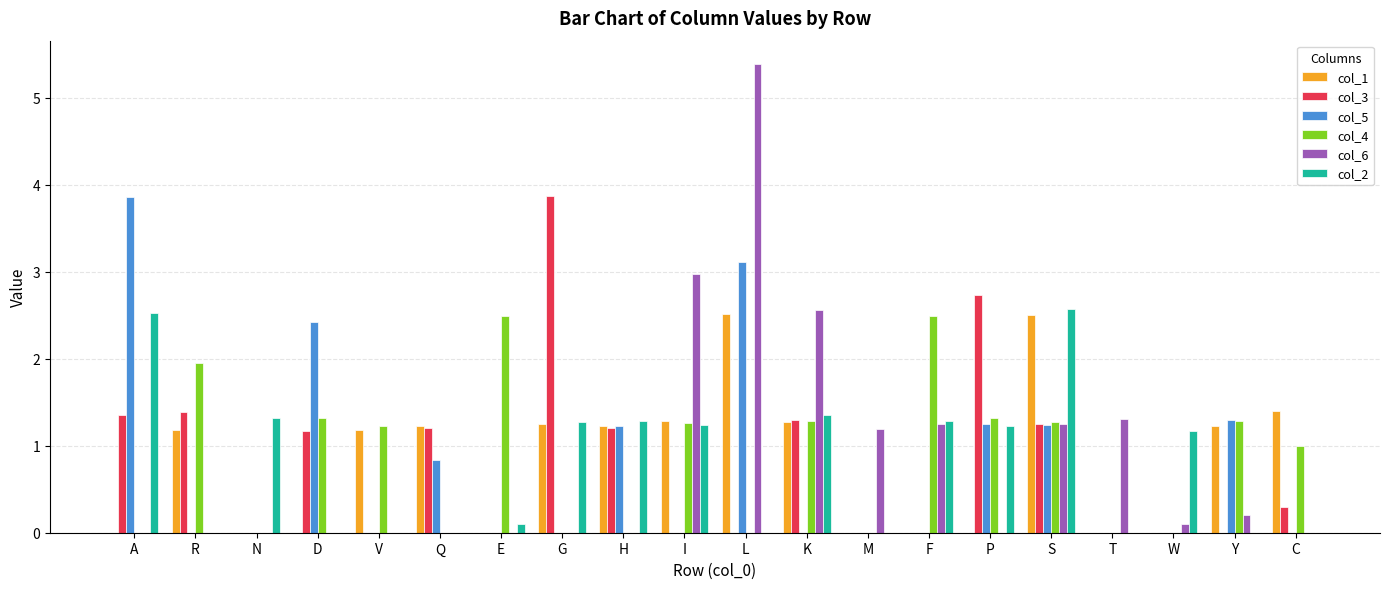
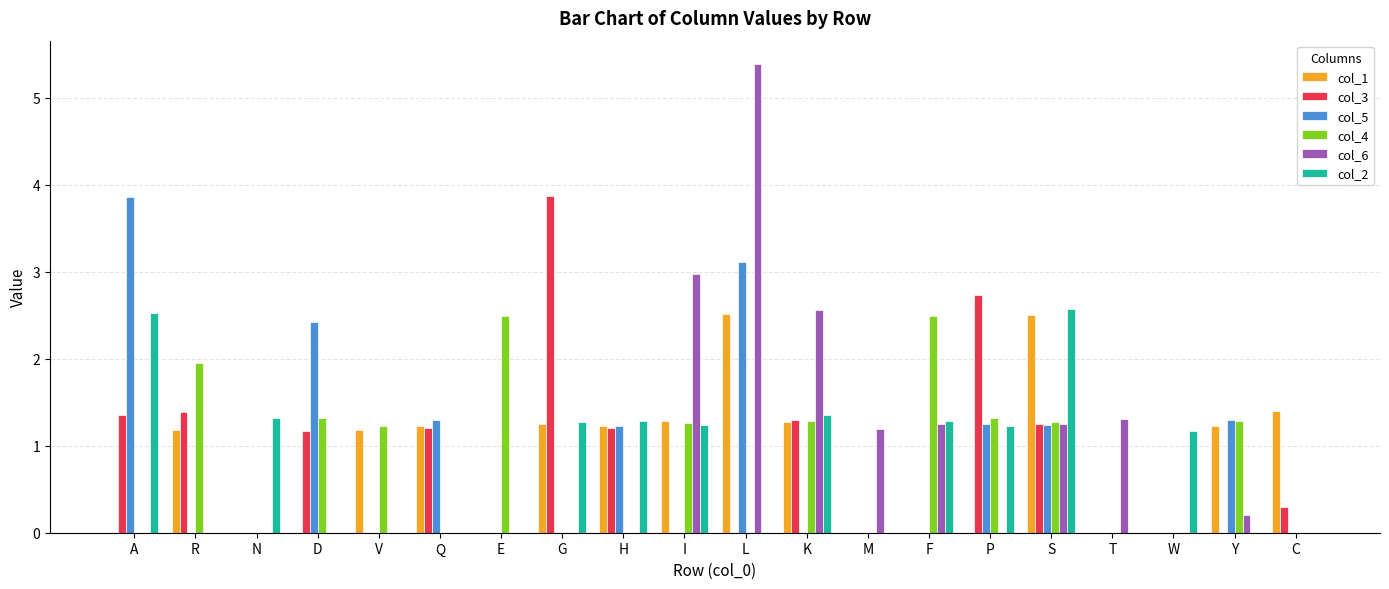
col_5, Q: 0.8 -> 1.3
col_2, E: 0.1 -> 0.0
col_6, W: 0.1 -> 0.0
col_4, C: 1 -> 0
